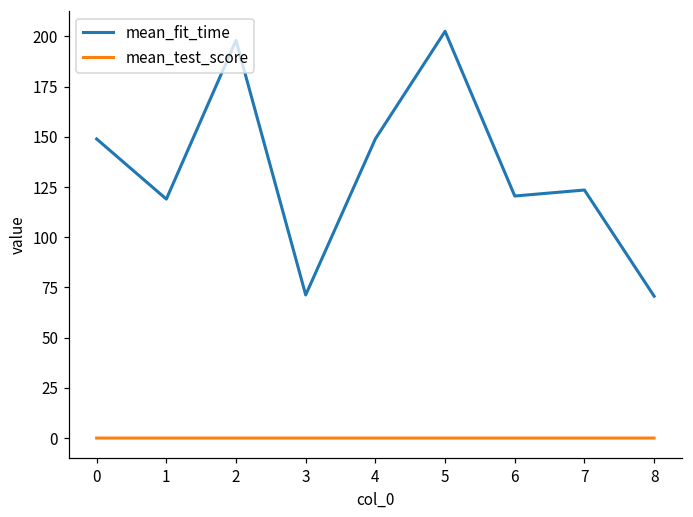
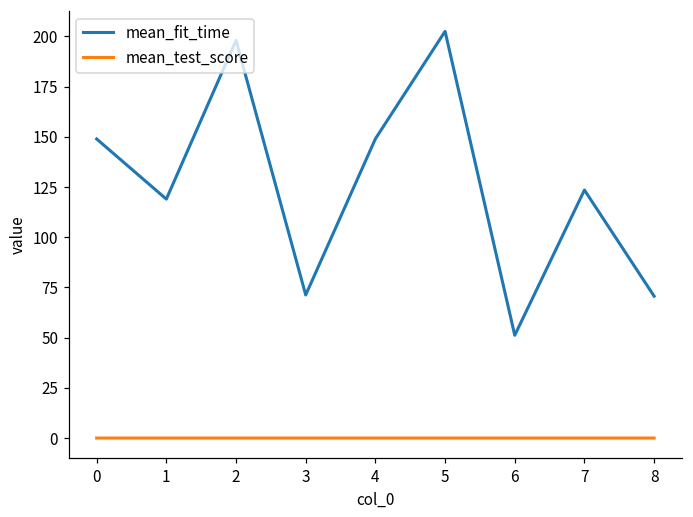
mean_fit_time, 6: 121 -> 51
